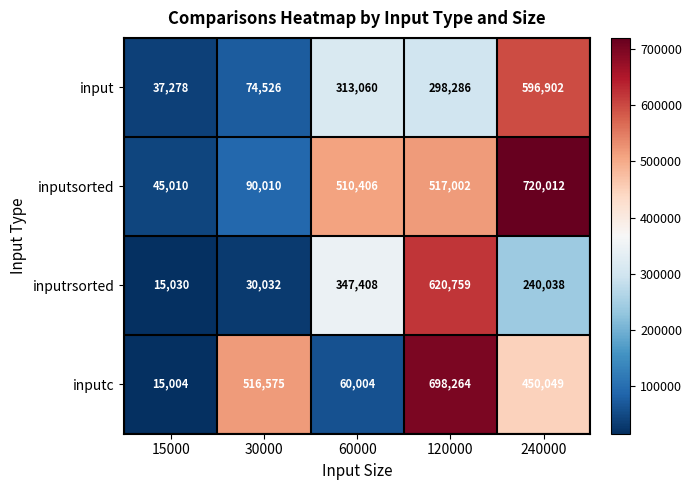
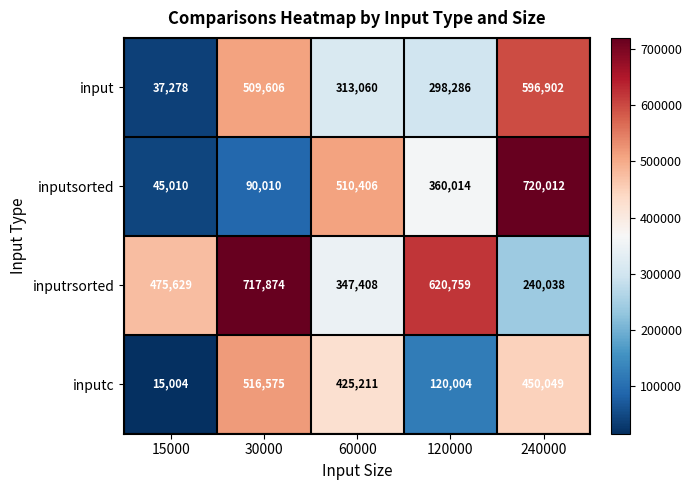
input, 30000: 74,526 -> 509,606
inputsorted, 120000: 517,002 -> 360,014
inputrsorted, 15000: 15,030 -> 475,629
inputrsorted, 30000: 30,032 -> 717,874
inputc, 60000: 60,004 -> 425,211
inputc, 120000: 698,264 -> 120,004
